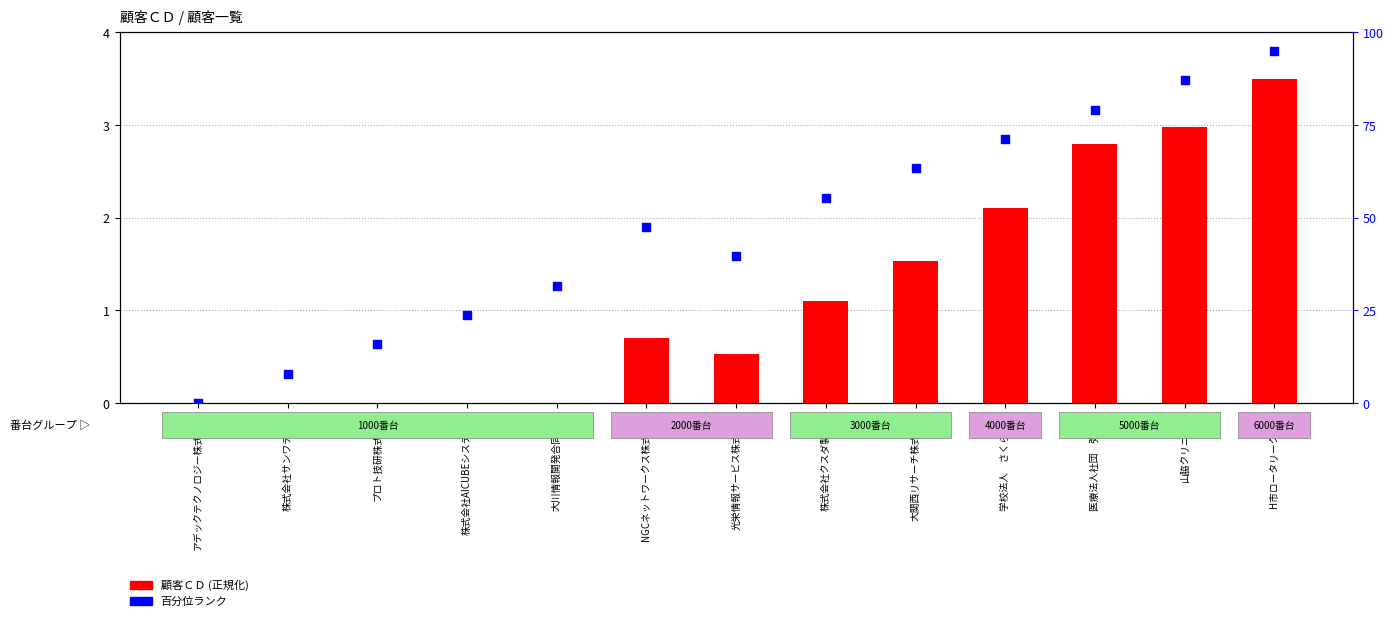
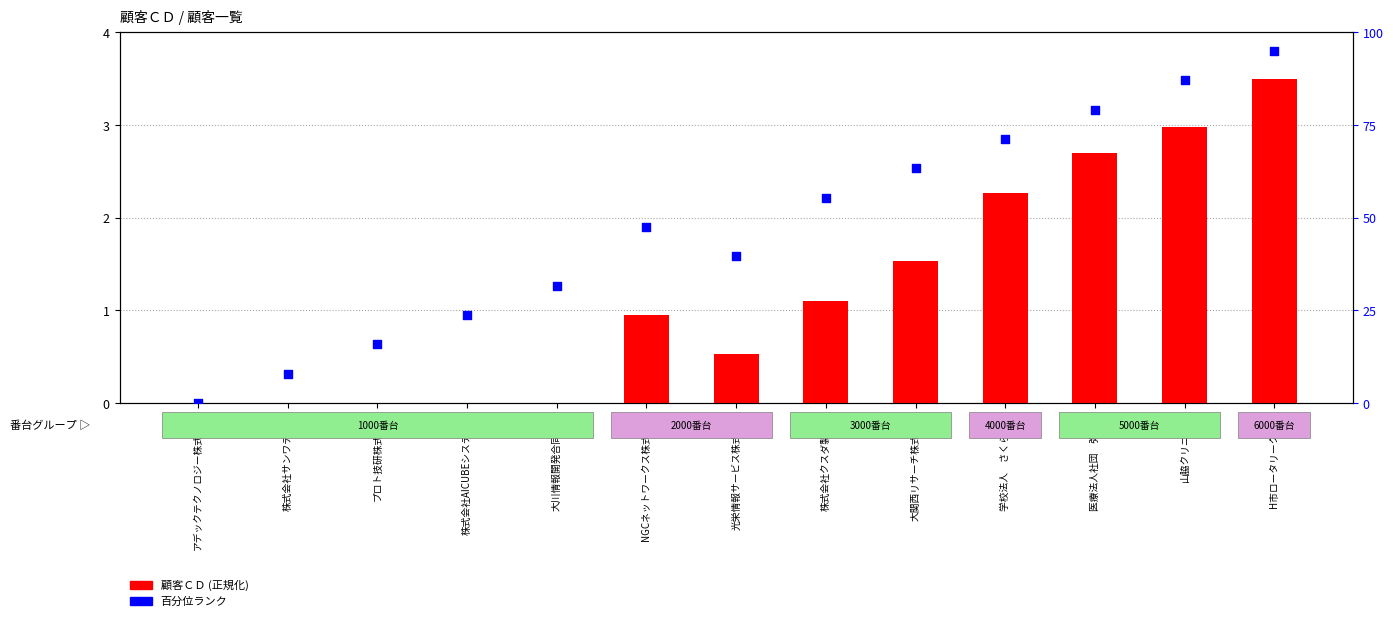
顧客ＣＤ (正規化), NGCネットワークス株式会社: 0.7 -> 0.9
顧客ＣＤ (正規化), 学校法人 さくら学園: 2.1 -> 2.3
顧客ＣＤ (正規化), 医療法人社団 弥栄会: 2.8 -> 2.7
